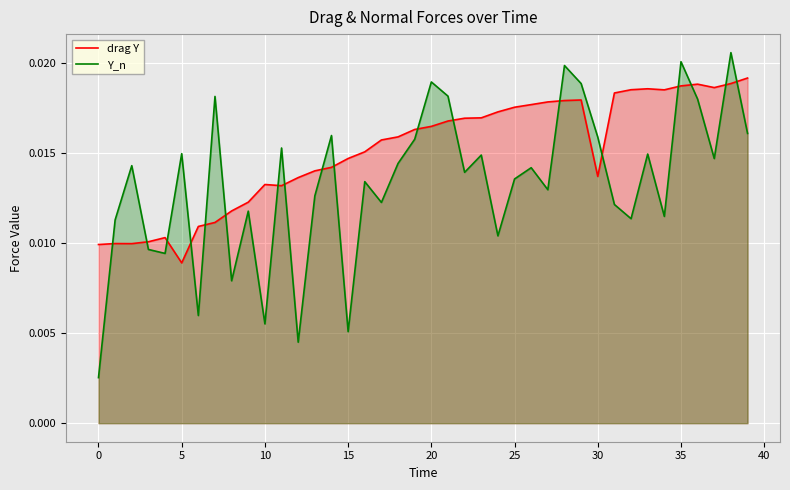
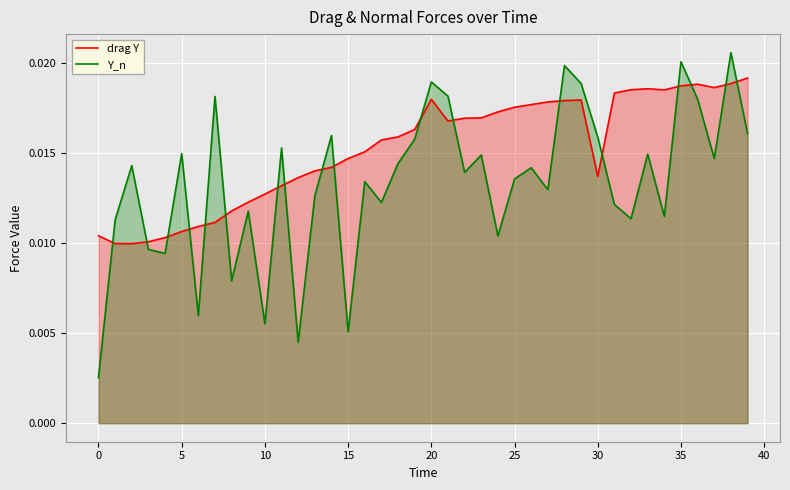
drag Y, 0: 0.0099 -> 0.0104
drag Y, 5: 0.0089 -> 0.0106
drag Y, 10: 0.0133 -> 0.0127
drag Y, 20: 0.0165 -> 0.0180
